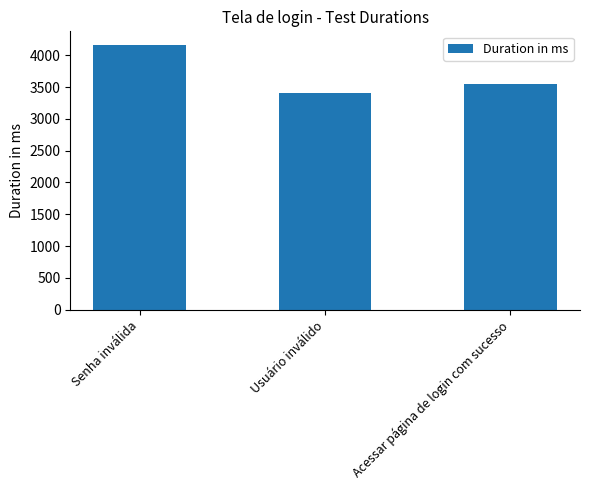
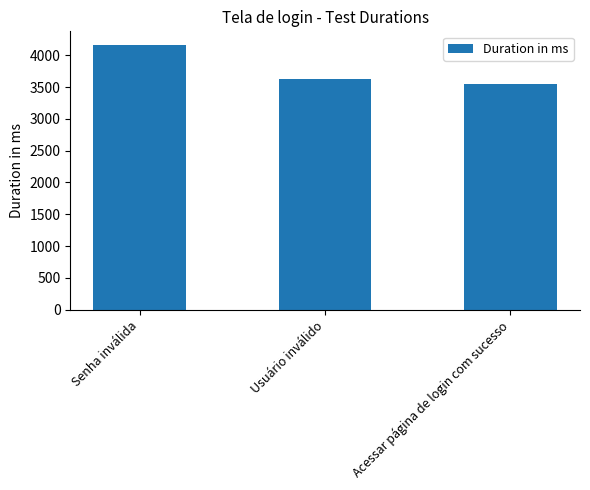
Usuário inválido: 3400 -> 3600
